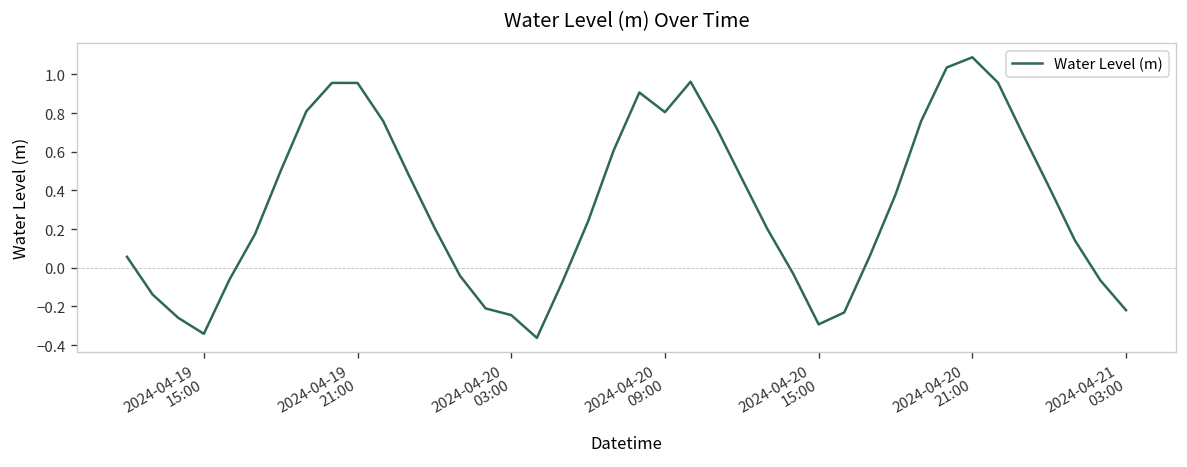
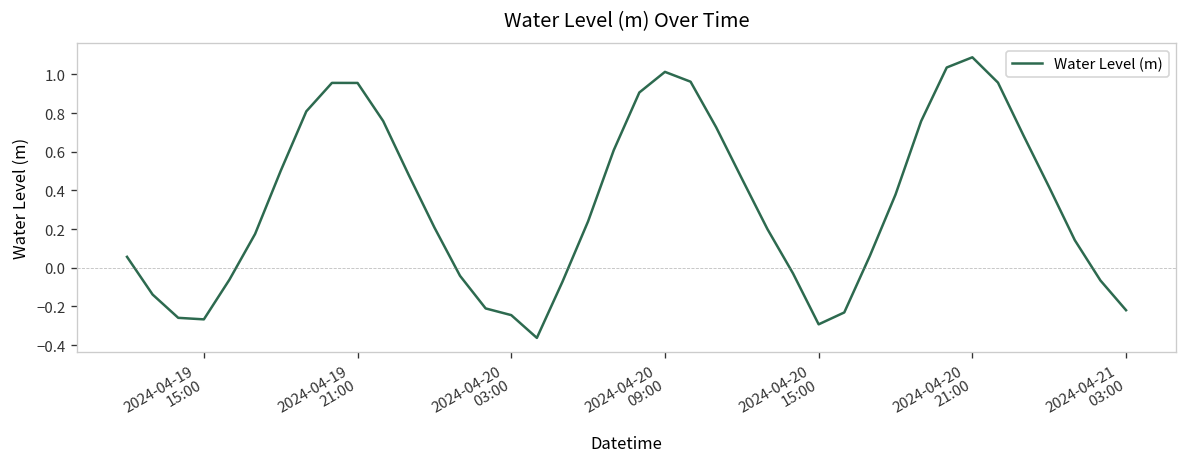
2024-04-19 15:00: -0.34 -> -0.27
2024-04-20 09:00: 0.80 -> 1.01
